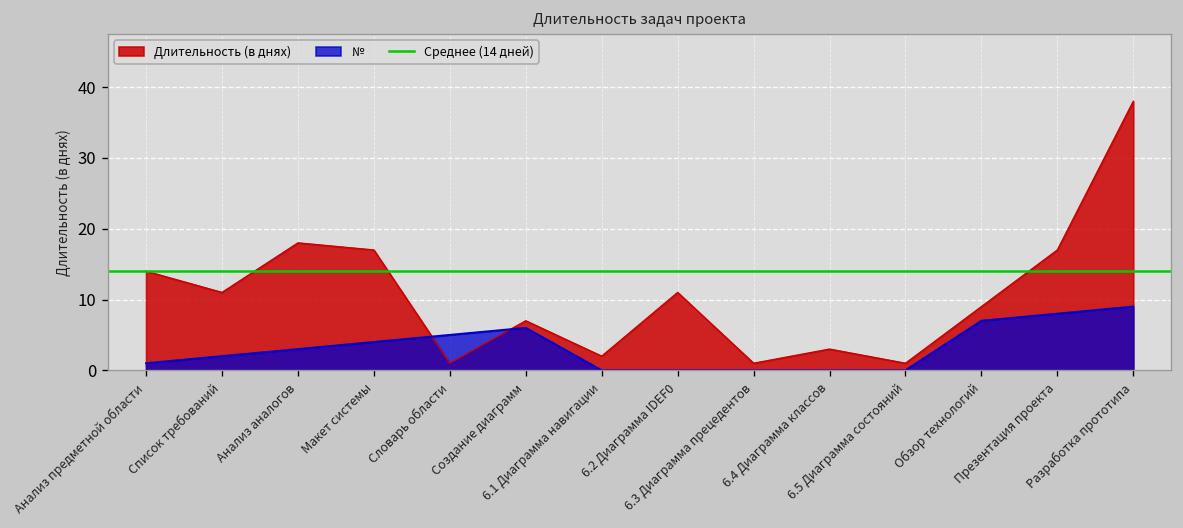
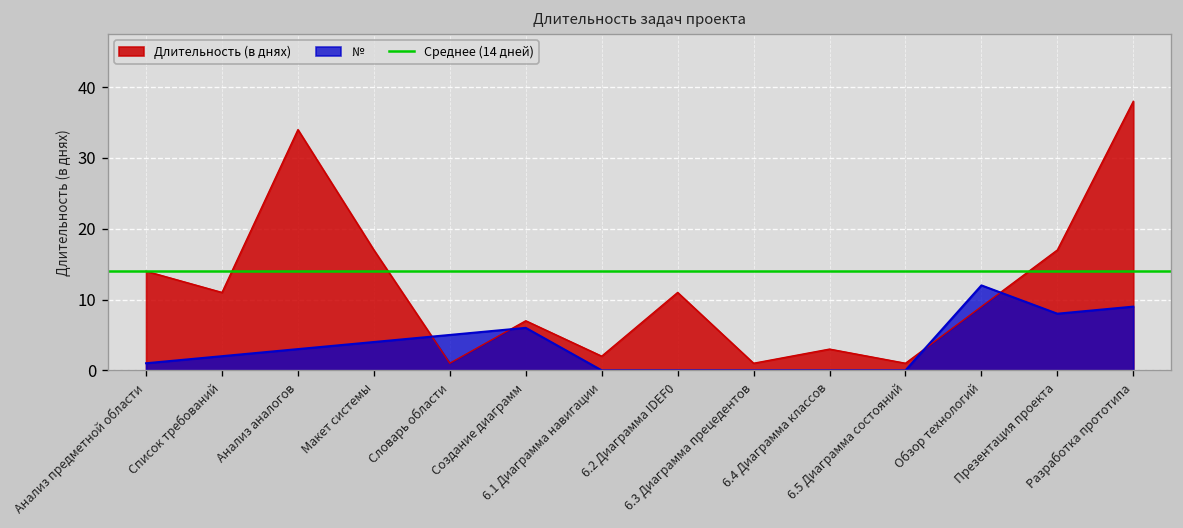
Длительность (в днях), Анализ аналогов: 18 -> 34
№, Обзор технологий: 7 -> 12
